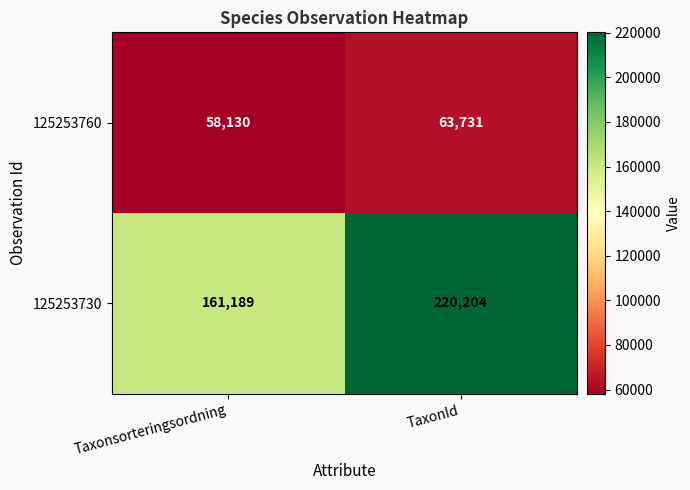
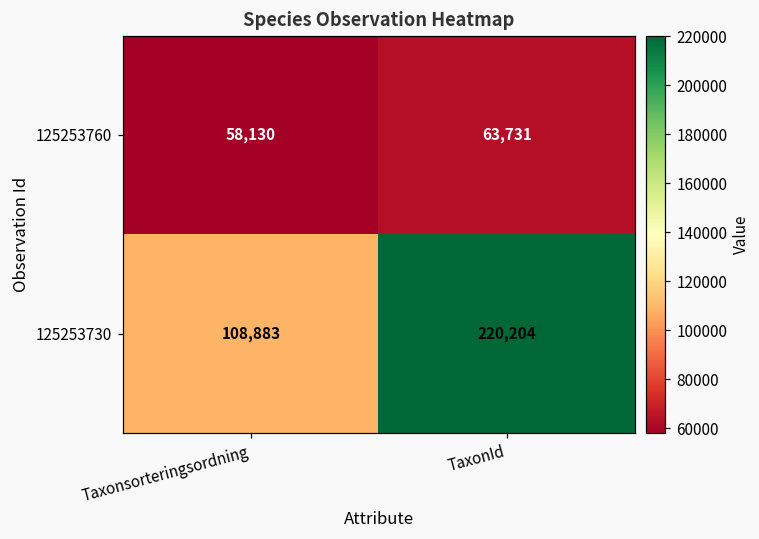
125253730, Taxonsorteringsordning: 161,189 -> 108,883
